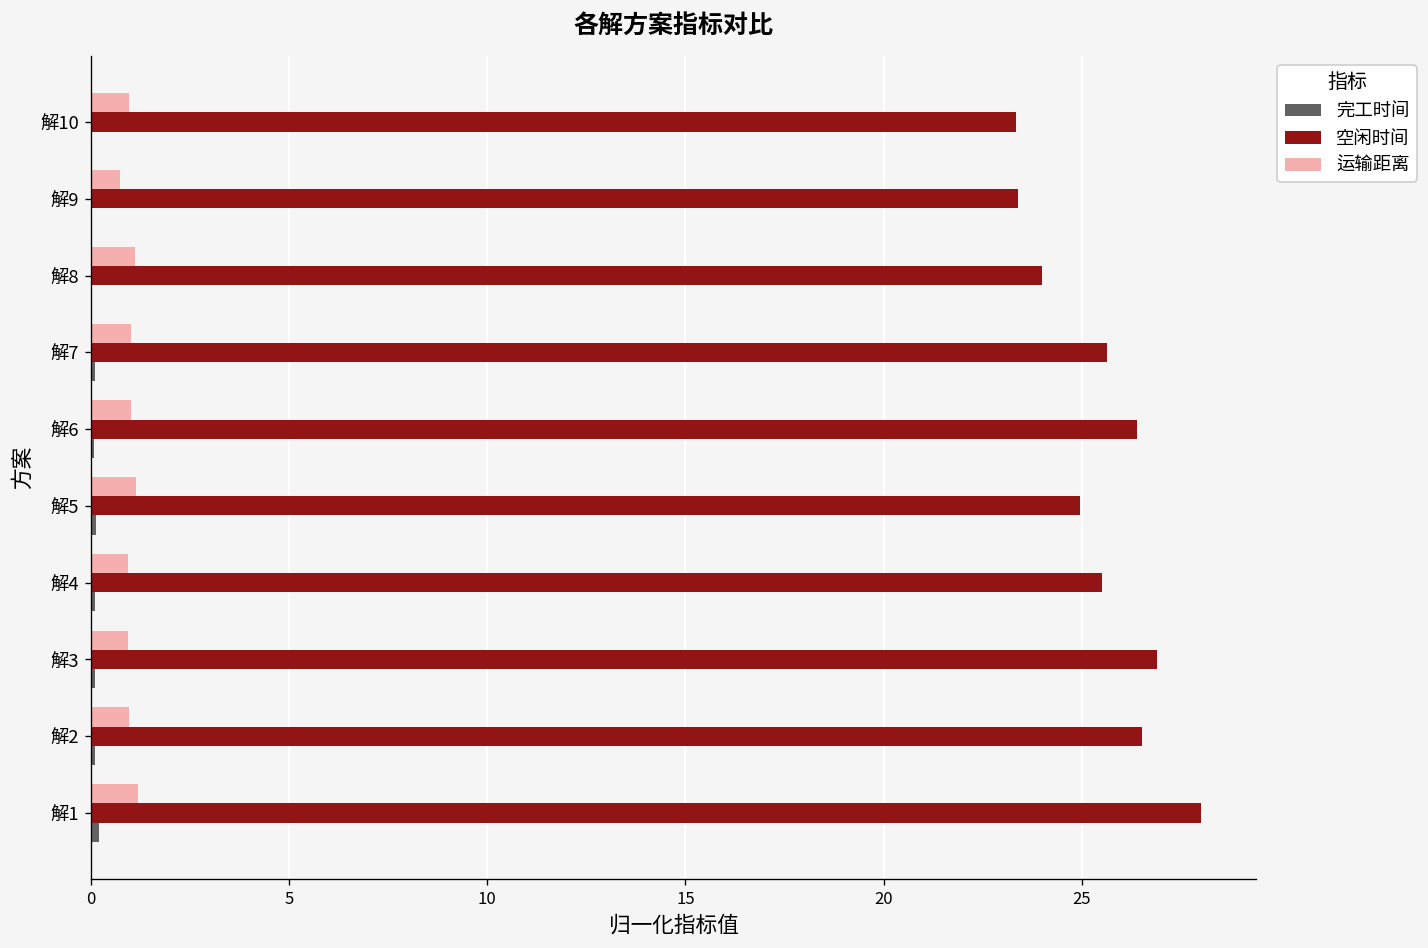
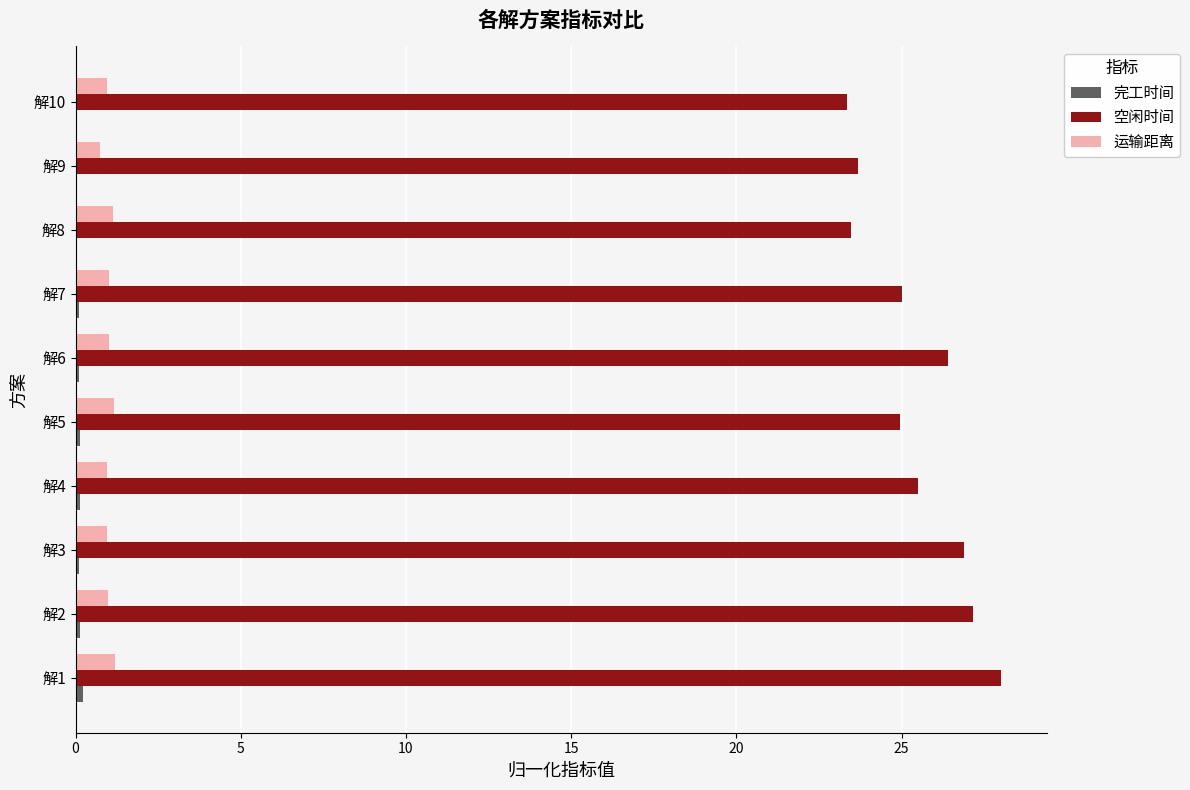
空闲时间, 解9: 23.4 -> 23.7
空闲时间, 解8: 24.0 -> 23.5
空闲时间, 解7: 25.6 -> 25.0
空闲时间, 解2: 26.5 -> 27.2
